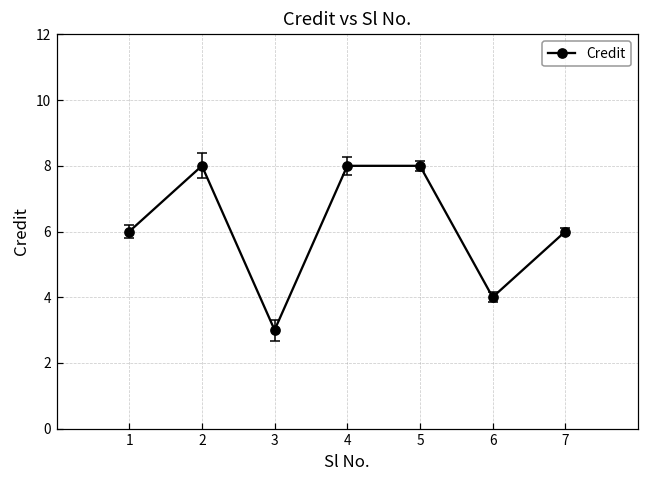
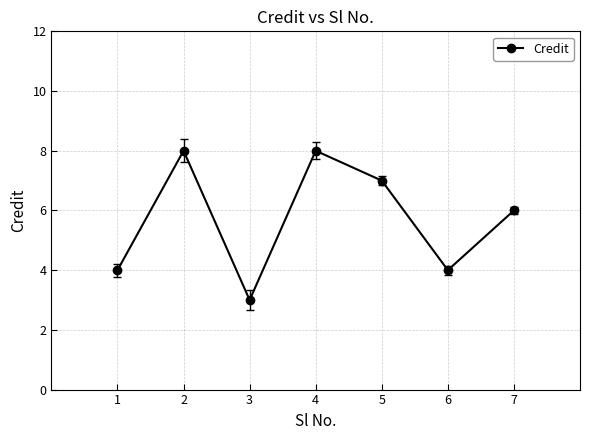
Credit, 1: 6 -> 4
Credit, 5: 8 -> 7
